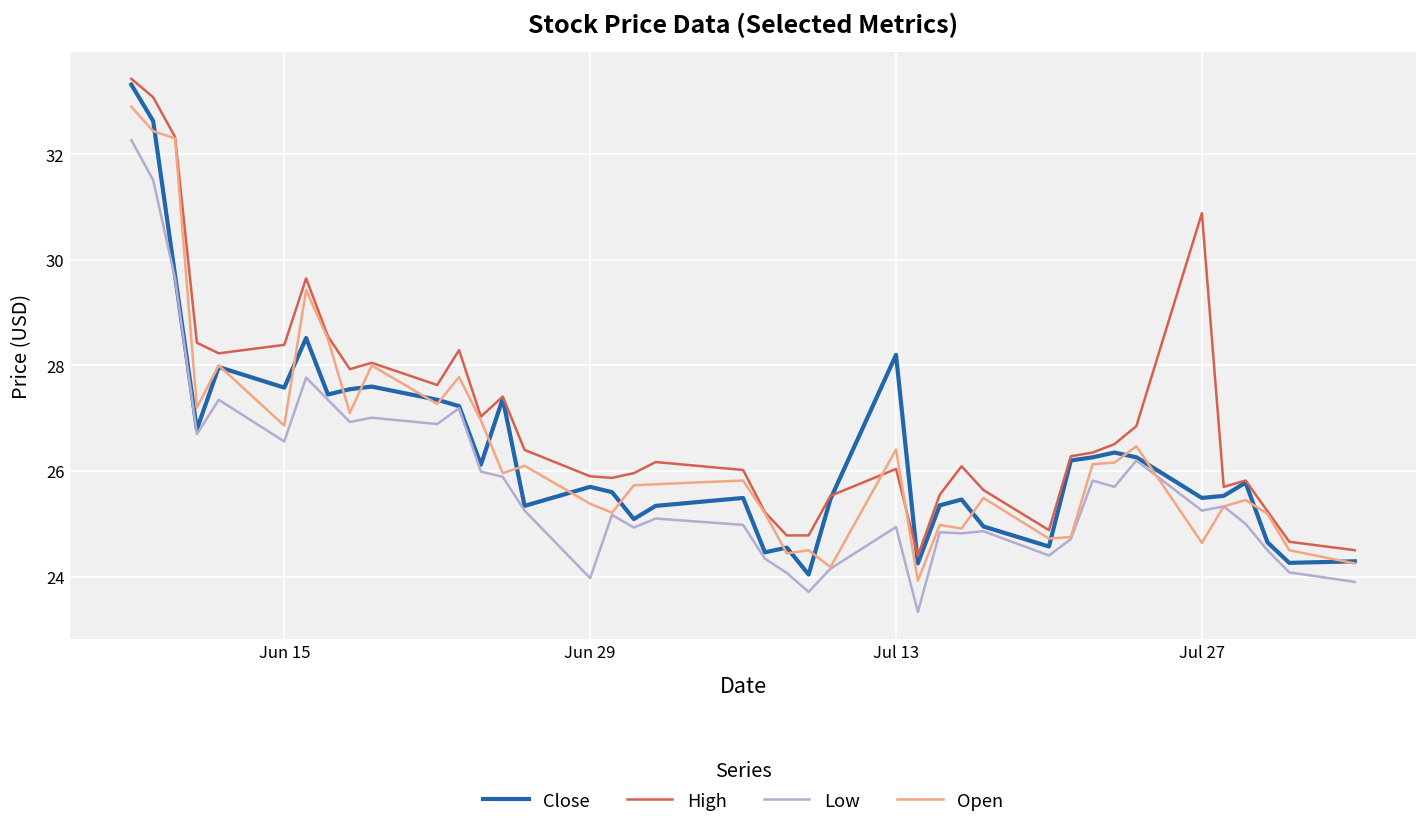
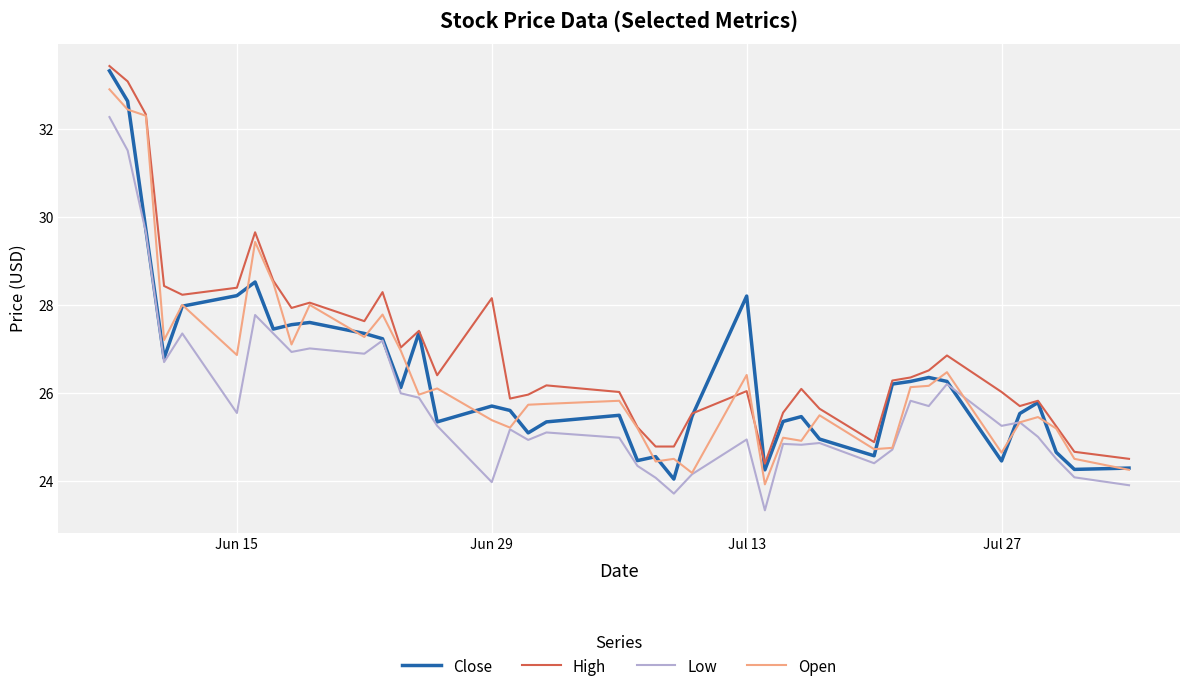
Close, Jun 15: 27.6 -> 28.2
Low, Jun 15: 26.6 -> 25.5
High, Jun 29: 25.9 -> 28.2
Close, Jul 27: 25.5 -> 24.5
High, Jul 27: 30.9 -> 26.0
